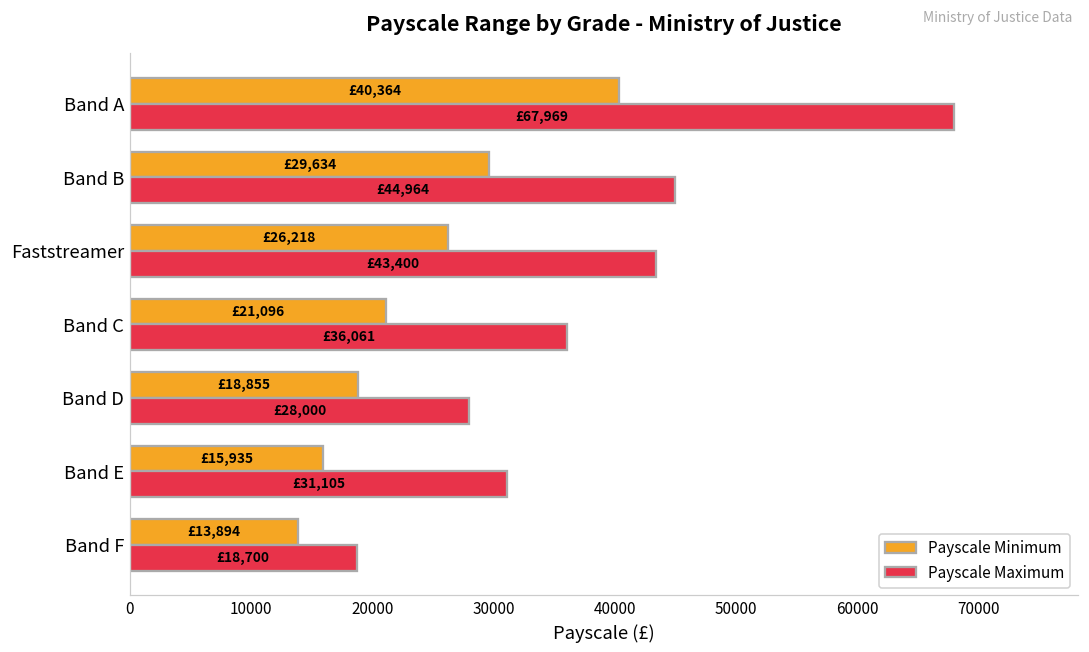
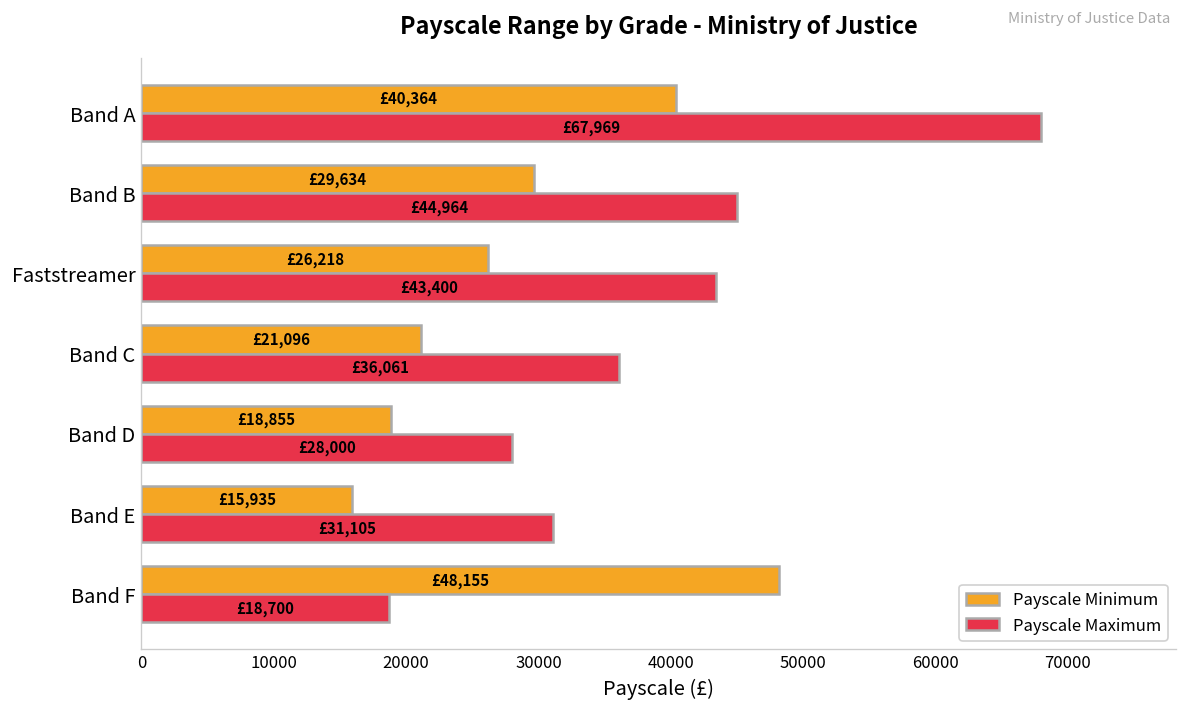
Payscale Minimum, Band F: £13,894 -> £48,155
